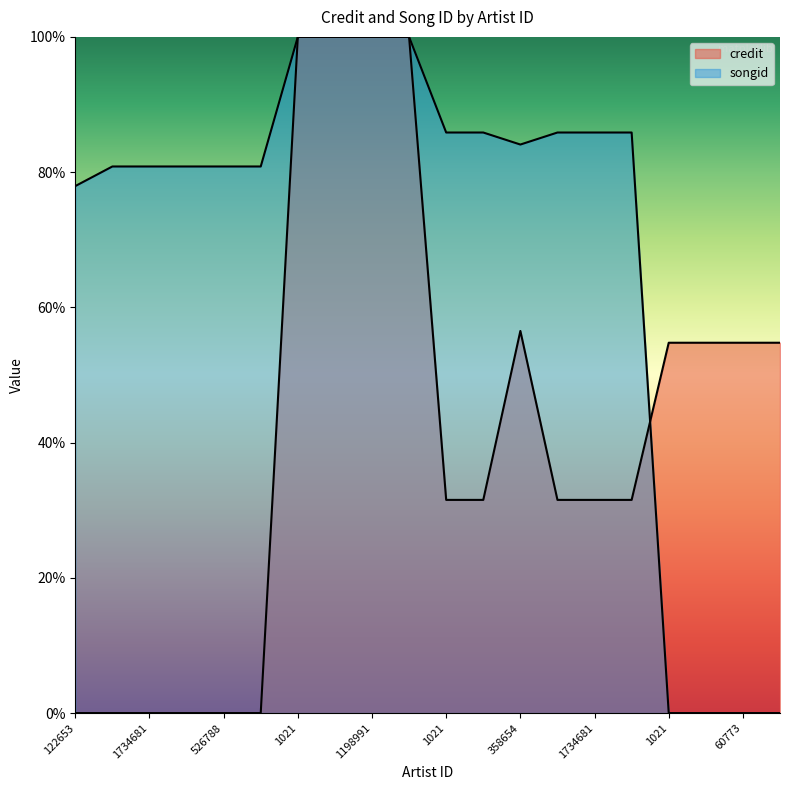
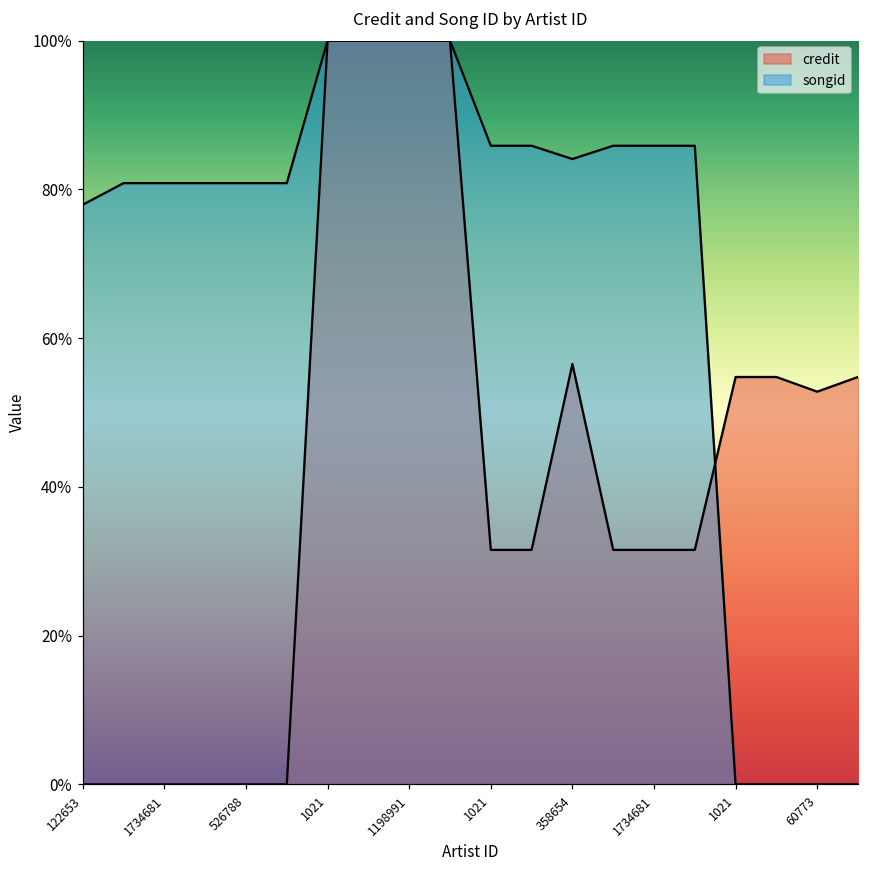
credit, 60773: 55% -> 53%
